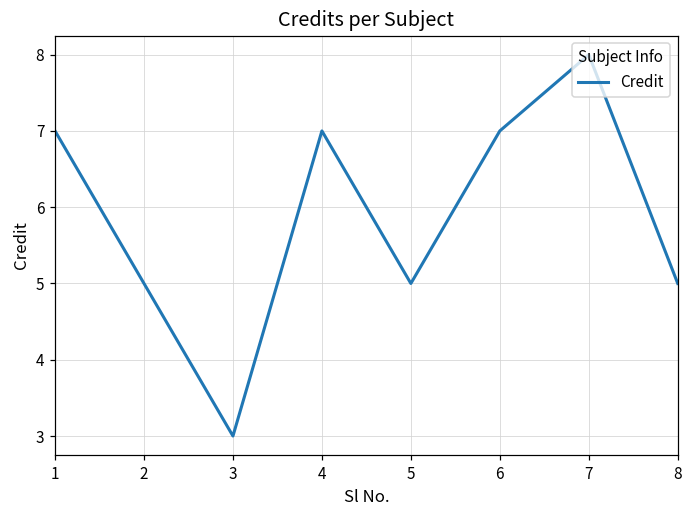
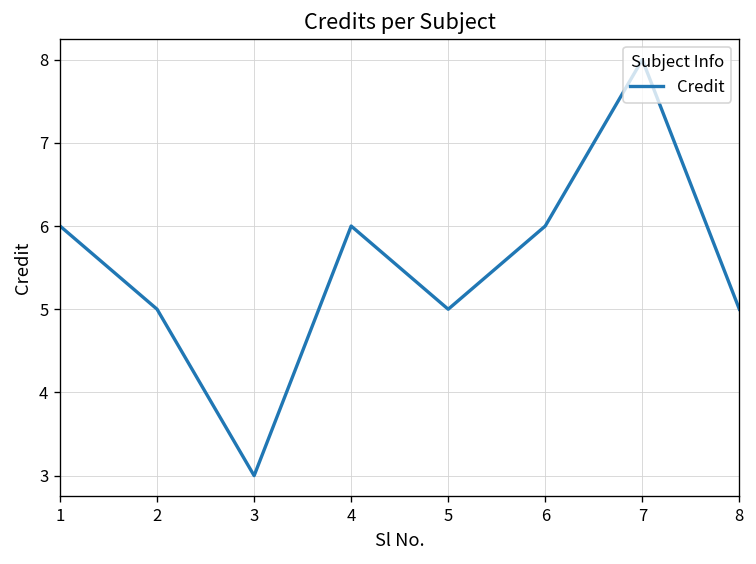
1: 7 -> 6
4: 7 -> 6
6: 7 -> 6
